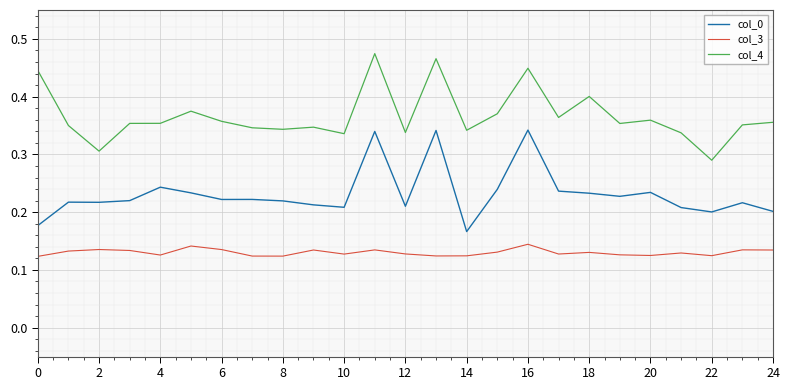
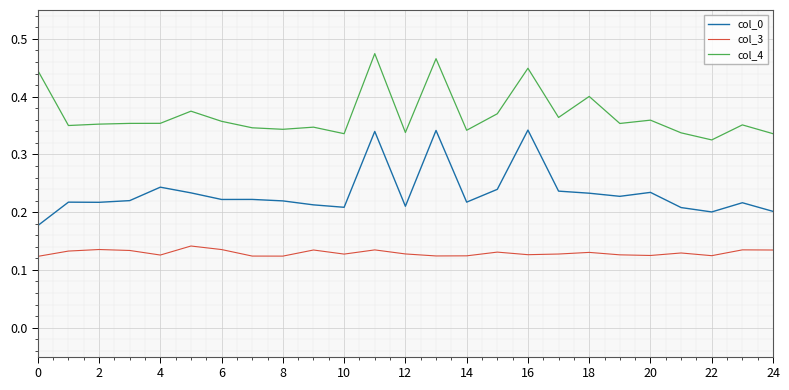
col_4, 2: 0.31 -> 0.35
col_0, 14: 0.17 -> 0.22
col_3, 16: 0.14 -> 0.13
col_4, 22: 0.29 -> 0.33
col_4, 24: 0.36 -> 0.34
